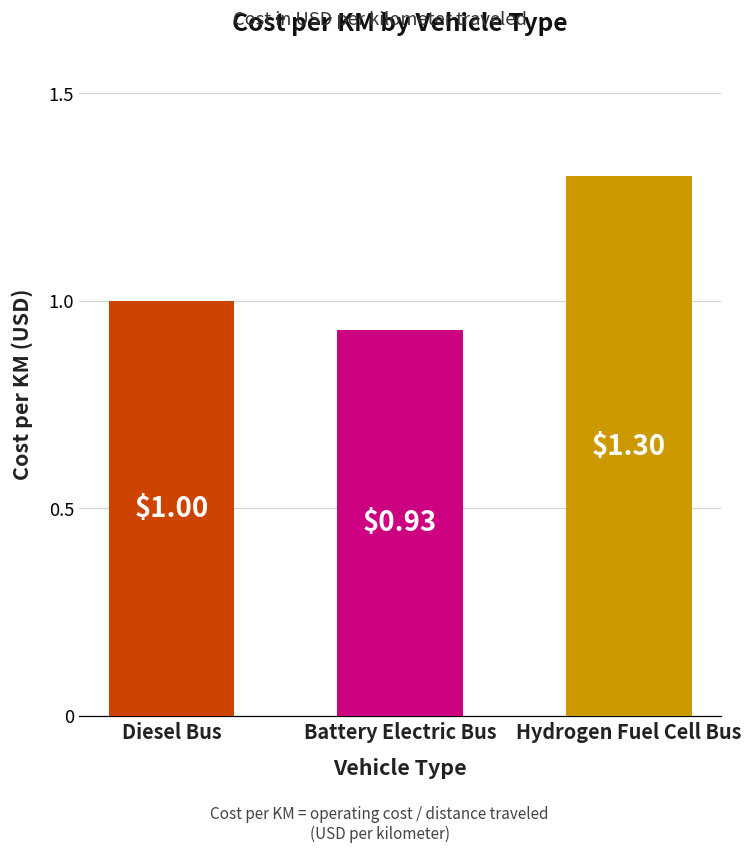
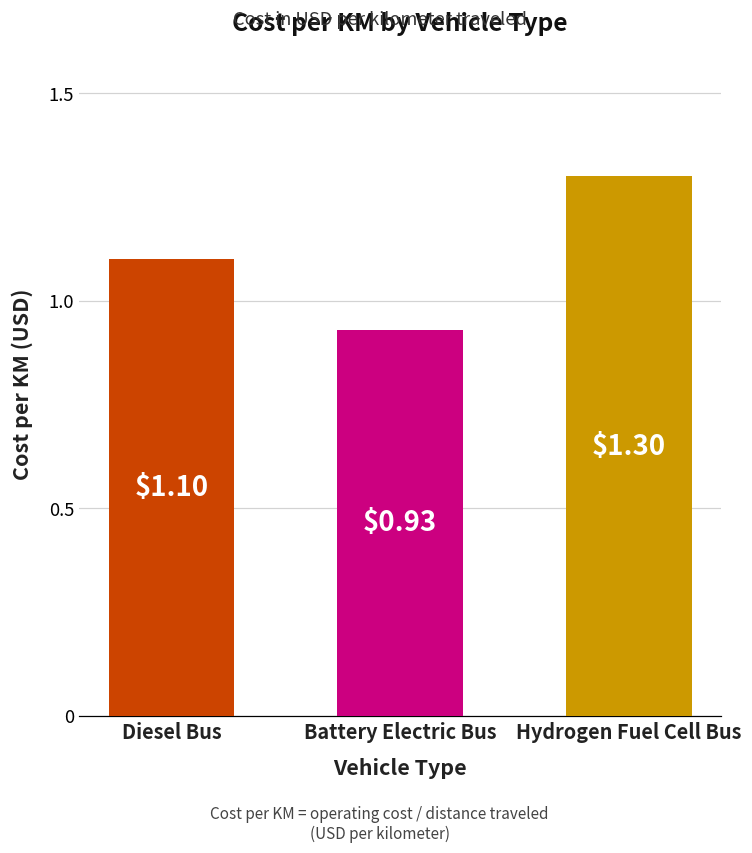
Diesel Bus: $1.00 -> $1.10
